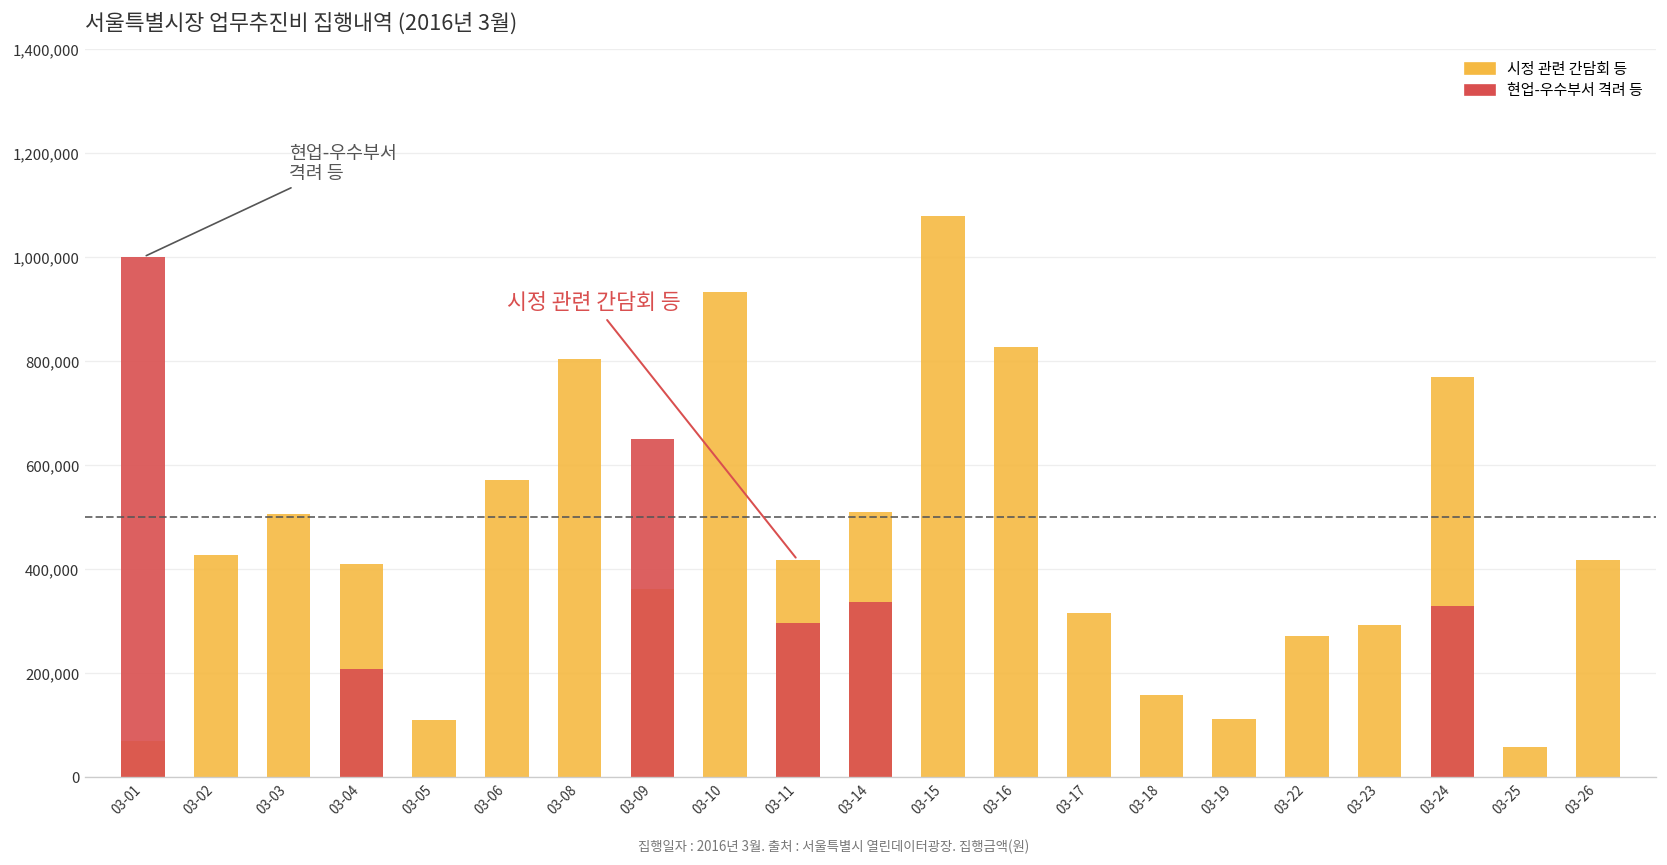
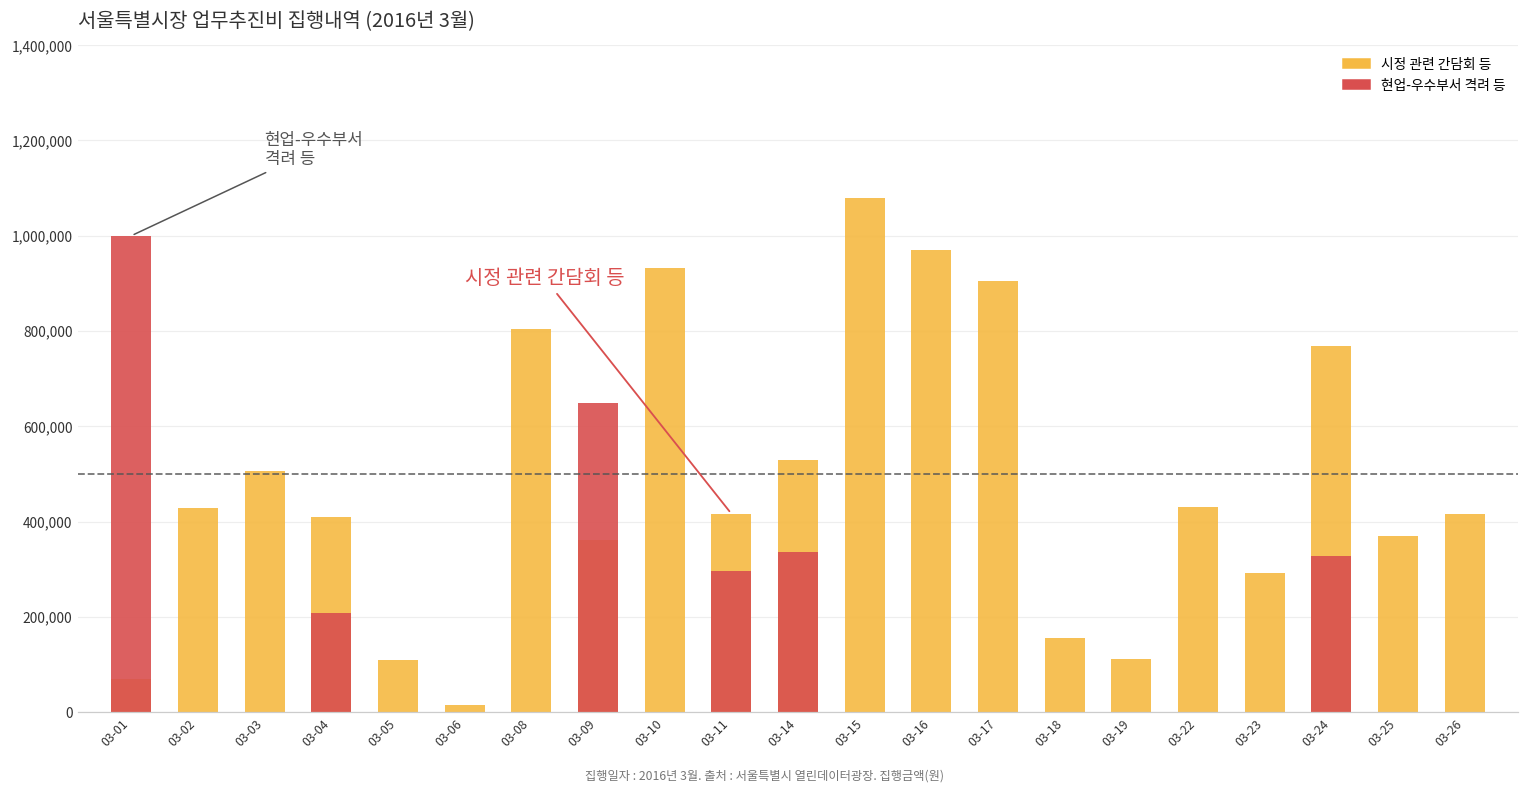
시정 관련 간담회 등, 03-06: 570,000 -> 20,000
시정 관련 간담회 등, 03-14: 510,000 -> 530,000
시정 관련 간담회 등, 03-16: 830,000 -> 970,000
시정 관련 간담회 등, 03-17: 320,000 -> 910,000
시정 관련 간담회 등, 03-22: 270,000 -> 430,000
시정 관련 간담회 등, 03-25: 60,000 -> 370,000
